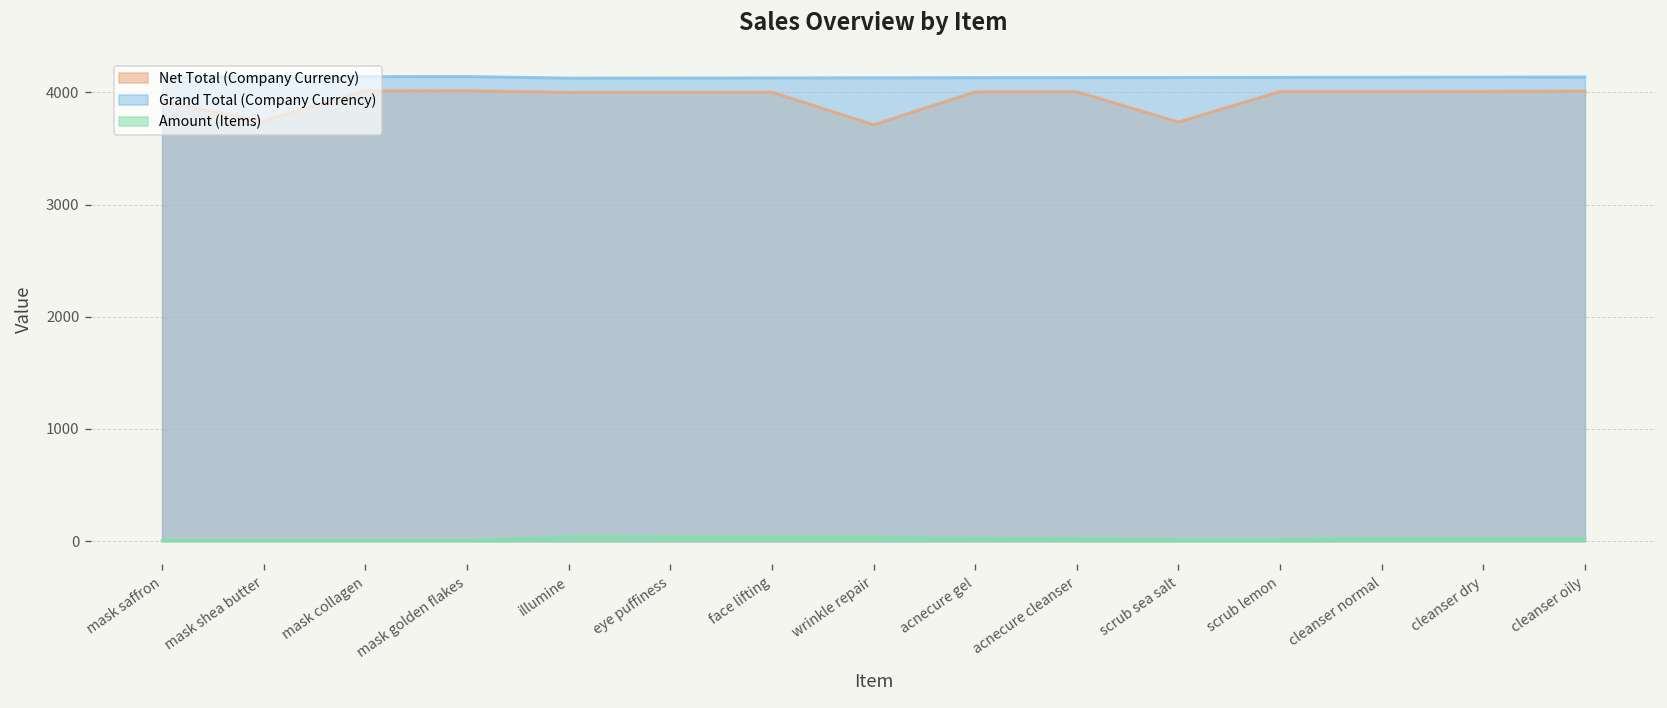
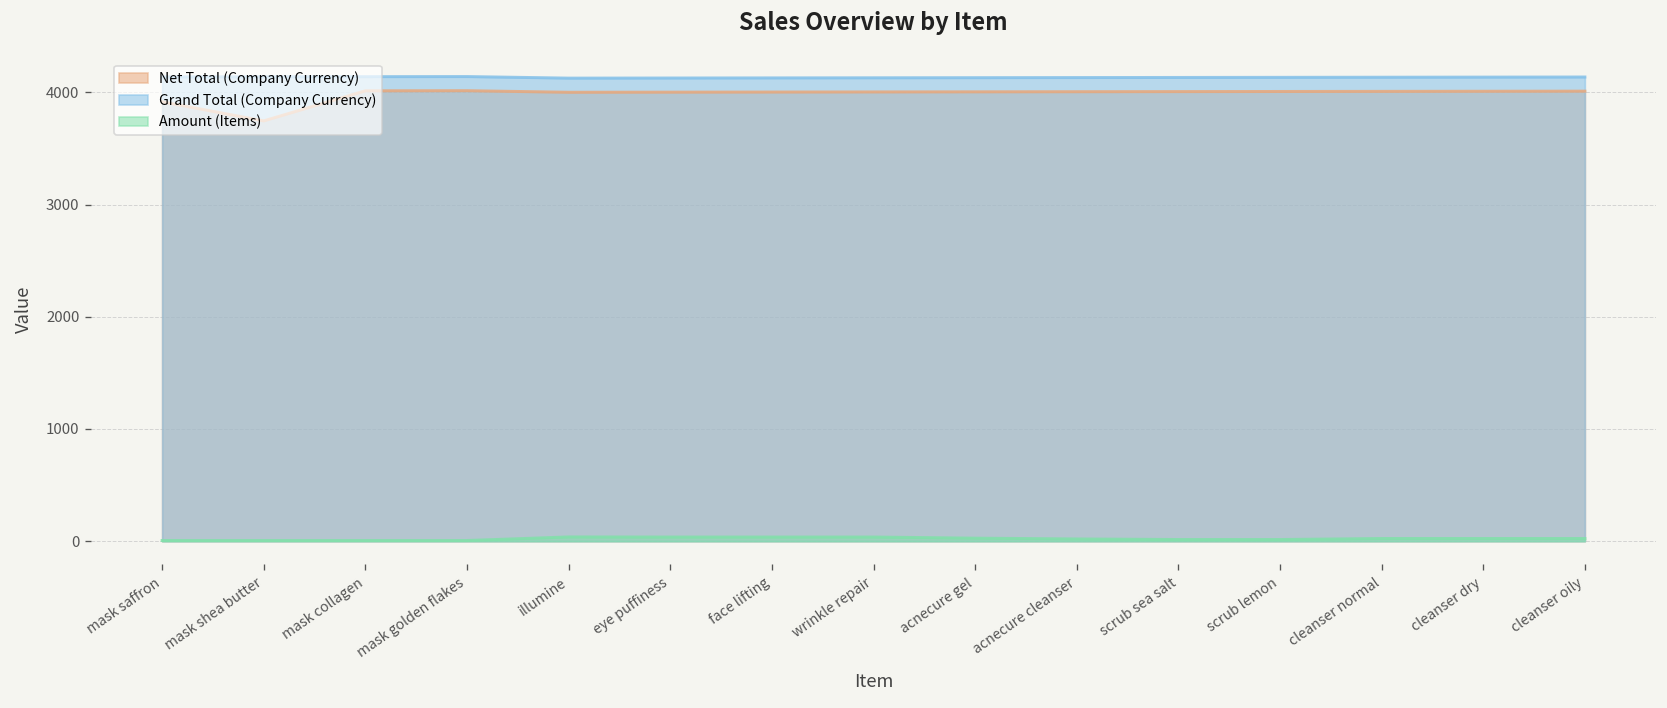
Net Total (Company Currency), wrinkle repair: 3700 -> 4000
Net Total (Company Currency), scrub sea salt: 3700 -> 4000
